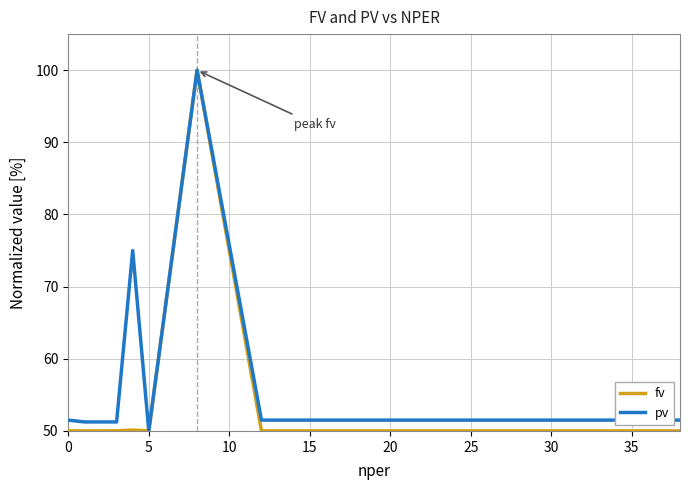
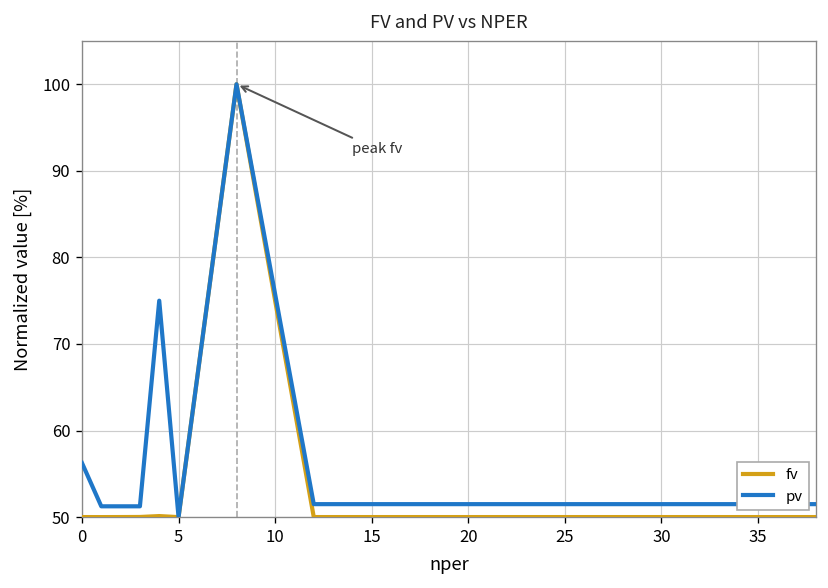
pv, 0: 52 -> 56
